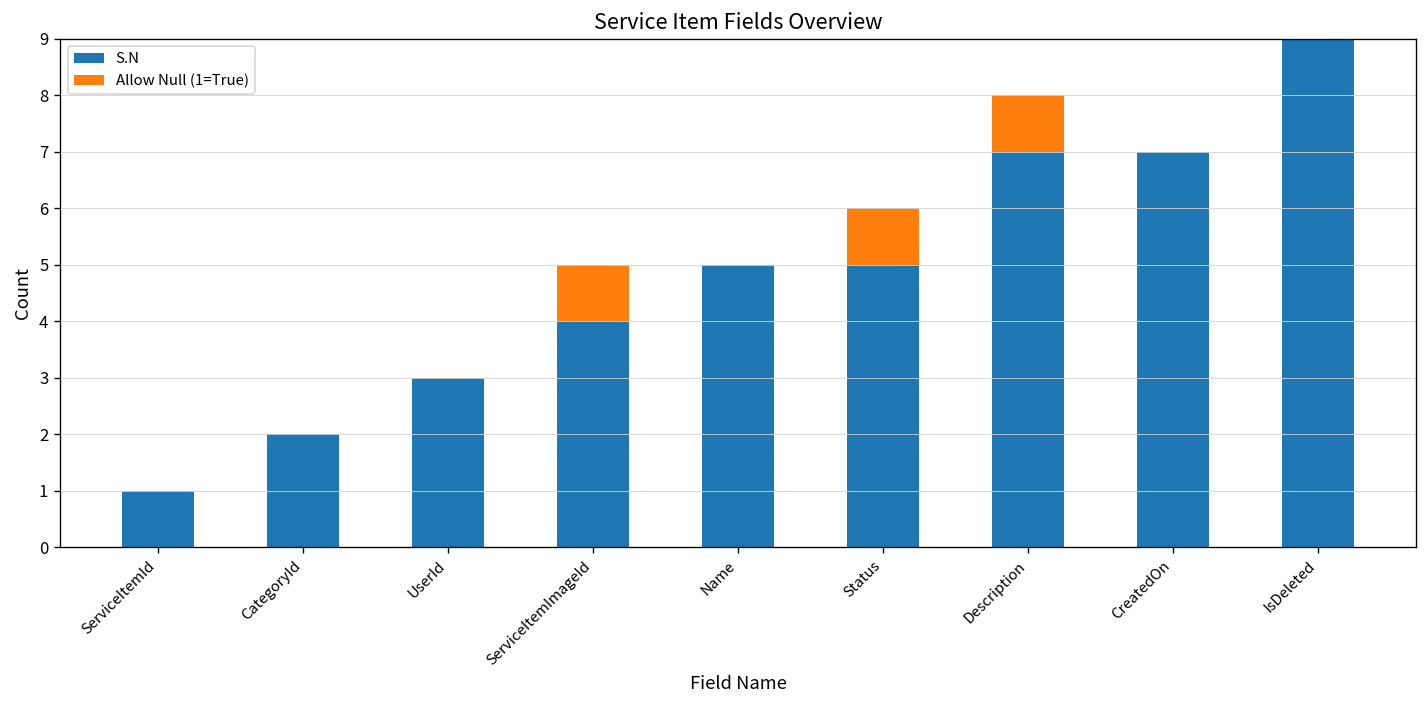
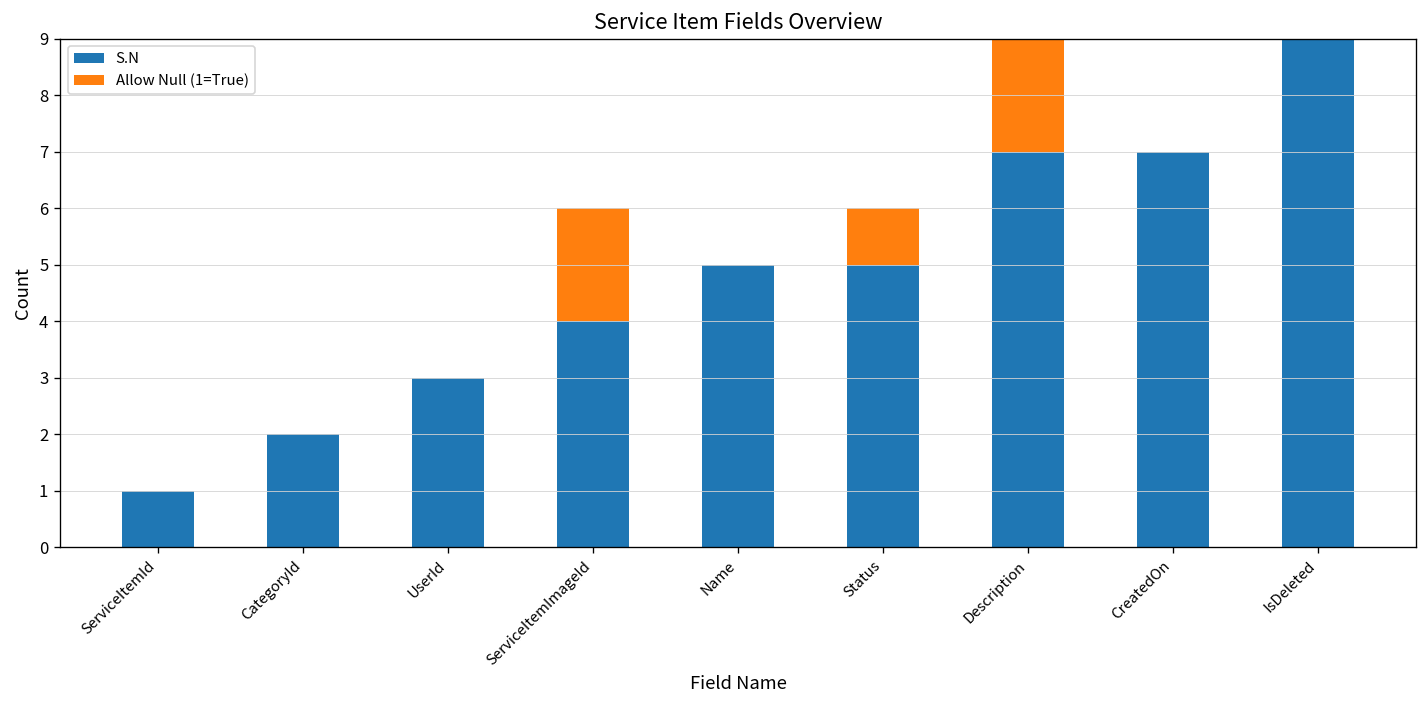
Allow Null (1=True), ServiceItemImageId: 1 -> 2
Allow Null (1=True), Description: 1 -> 2
